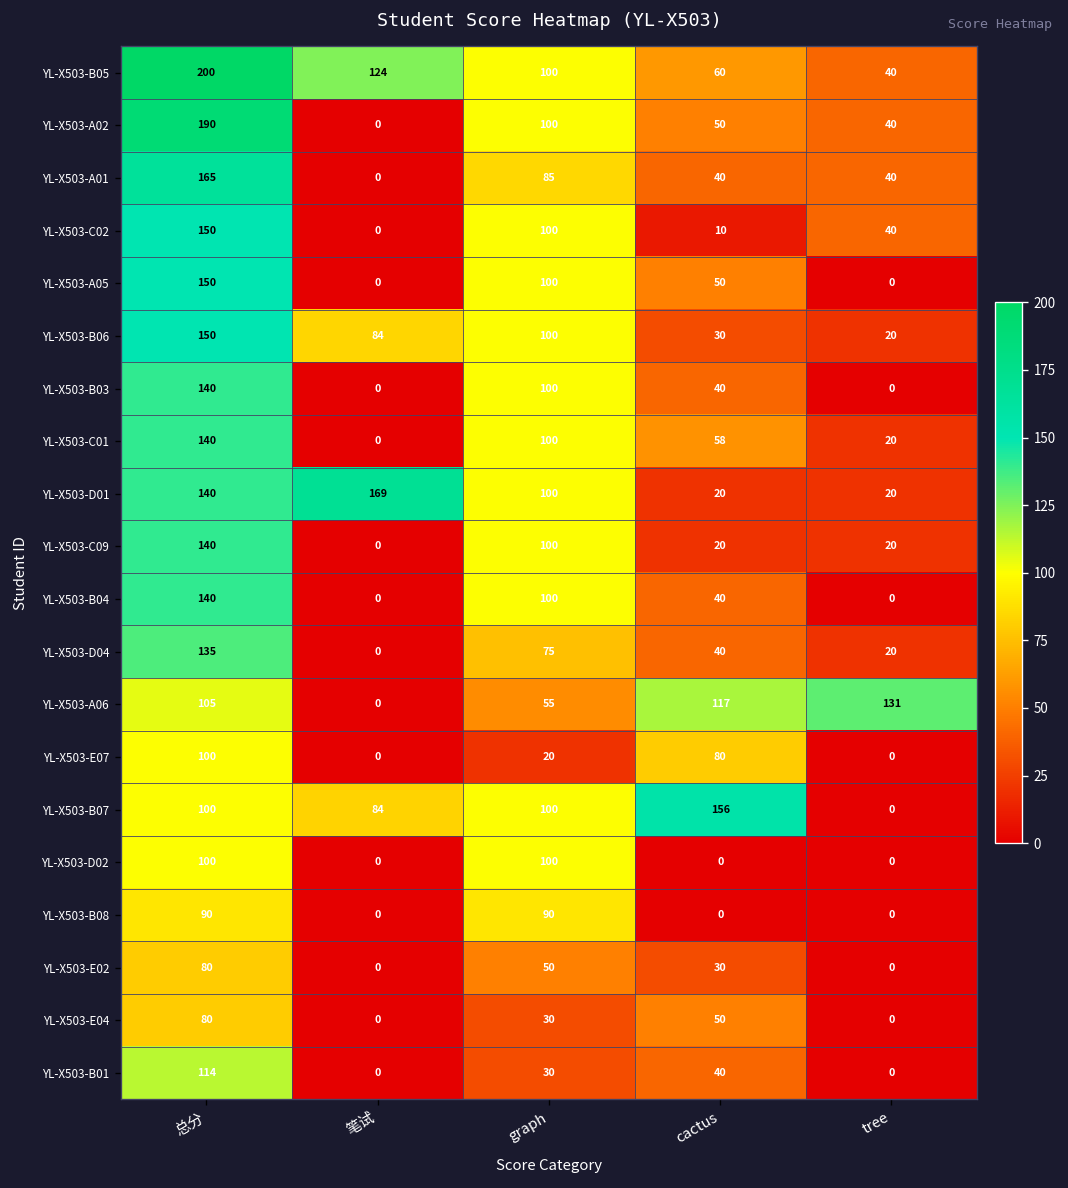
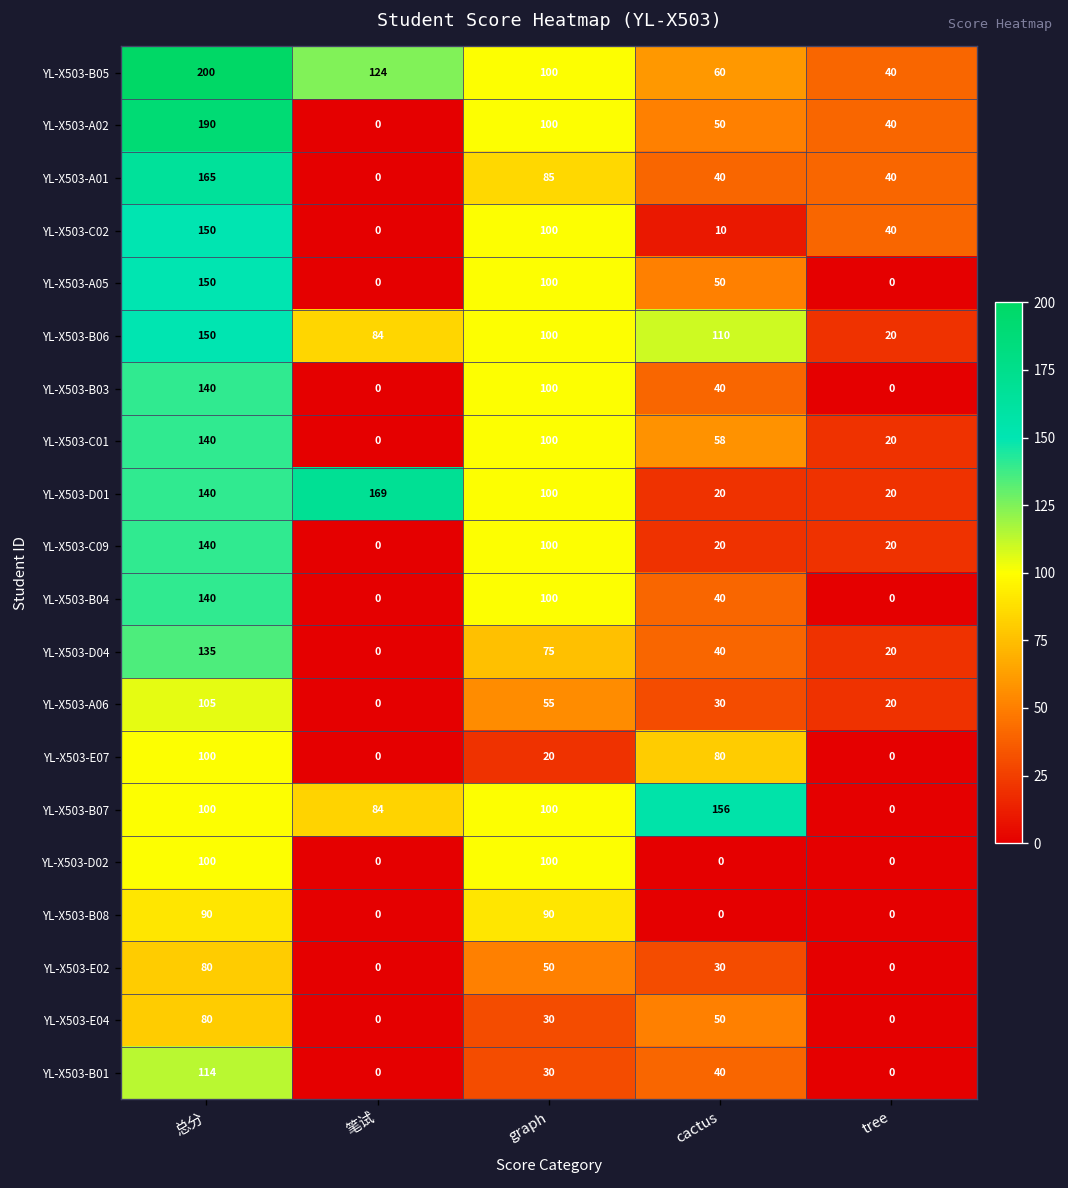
YL-X503-B06, cactus: 30 -> 110
YL-X503-A06, cactus: 117 -> 30
YL-X503-A06, tree: 131 -> 20
